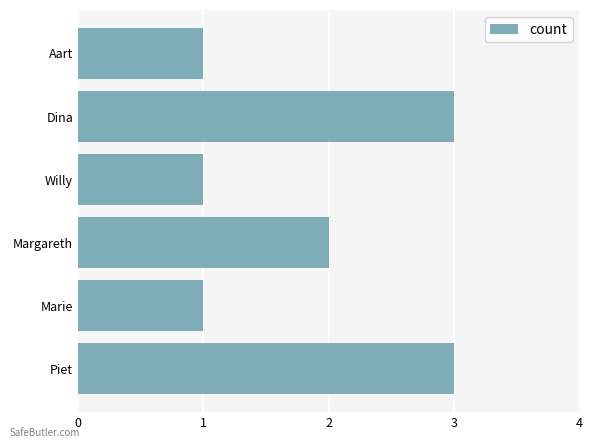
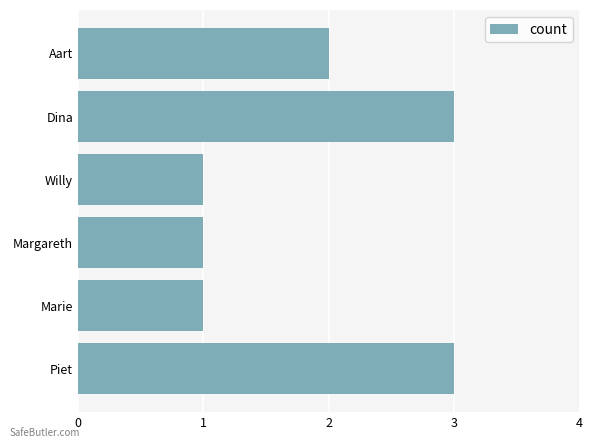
Aart: 1 -> 2
Margareth: 2 -> 1
